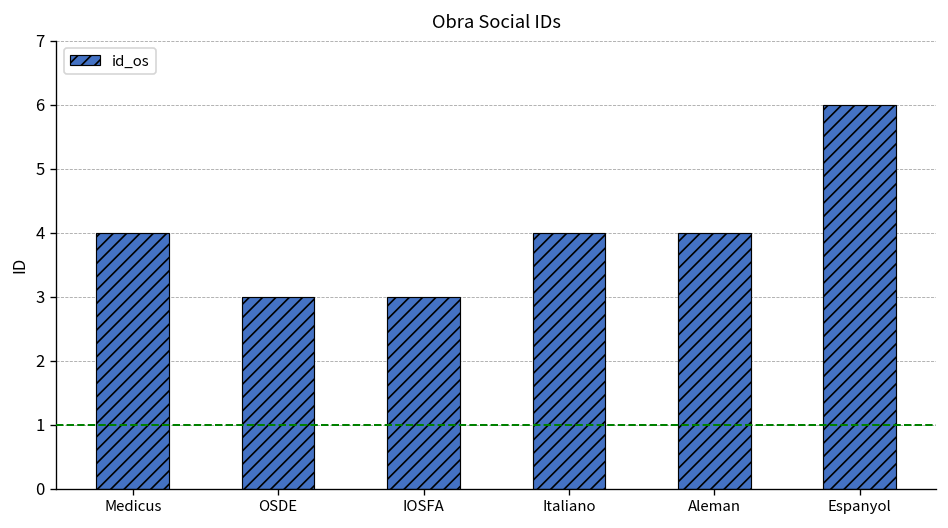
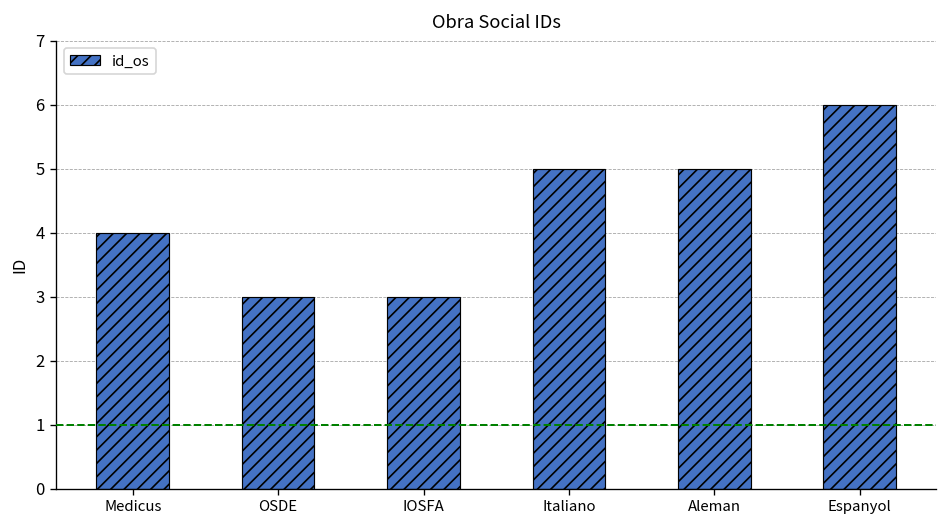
Italiano: 4 -> 5
Aleman: 4 -> 5
